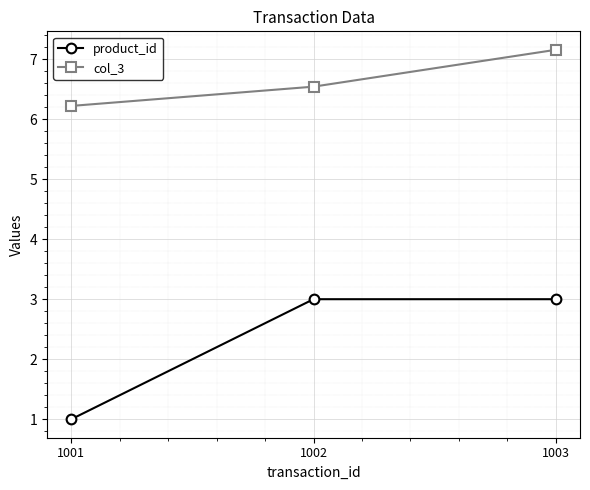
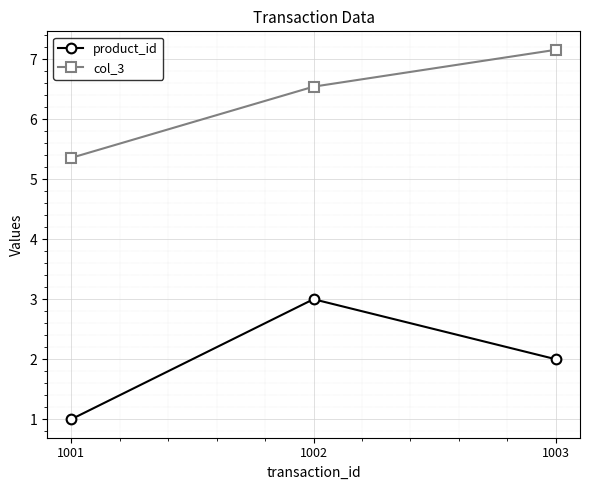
col_3, 1001: 6.2 -> 5.4
product_id, 1003: 3 -> 2
